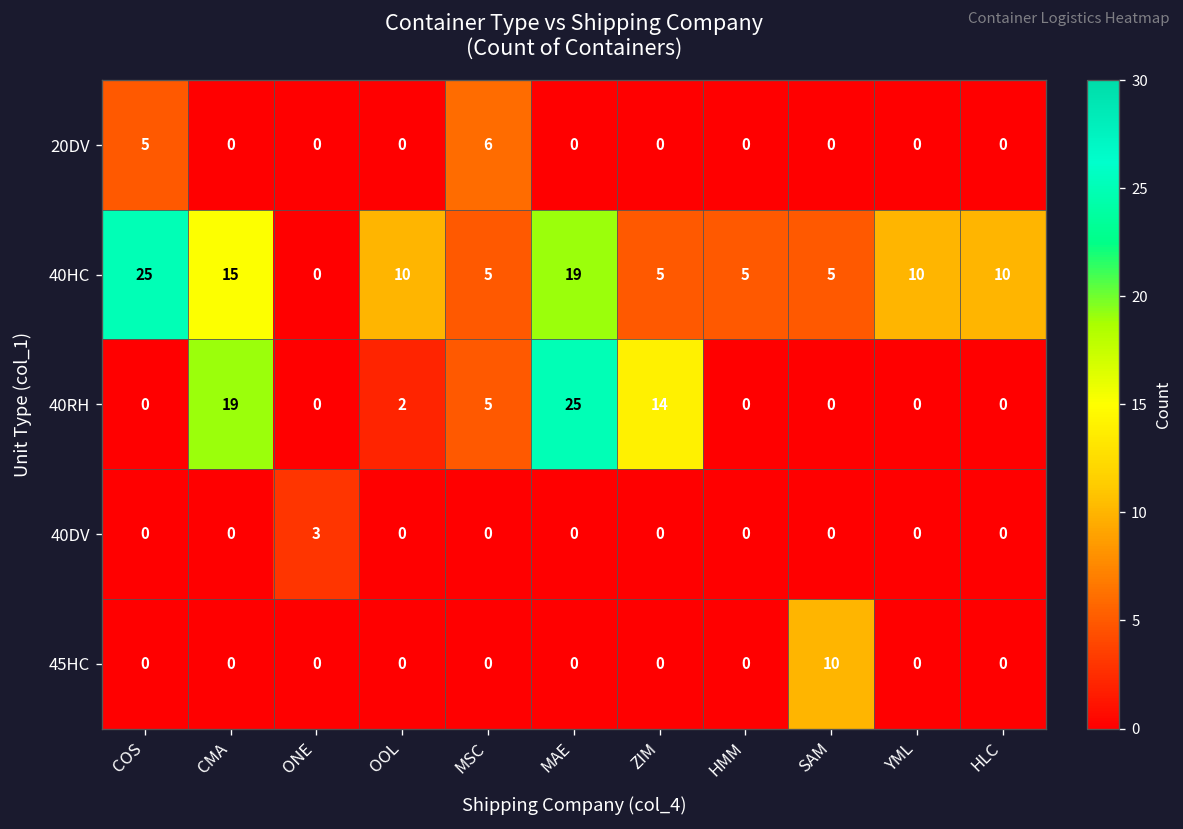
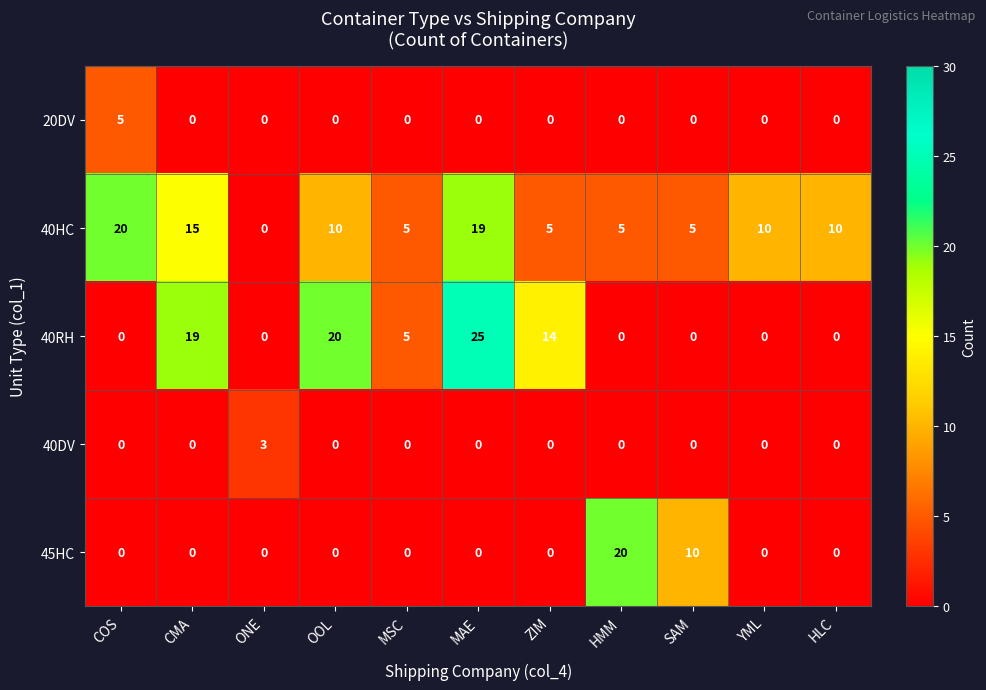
20DV, MSC: 6 -> 0
40HC, COS: 25 -> 20
40RH, OOL: 2 -> 20
45HC, HMM: 0 -> 20
